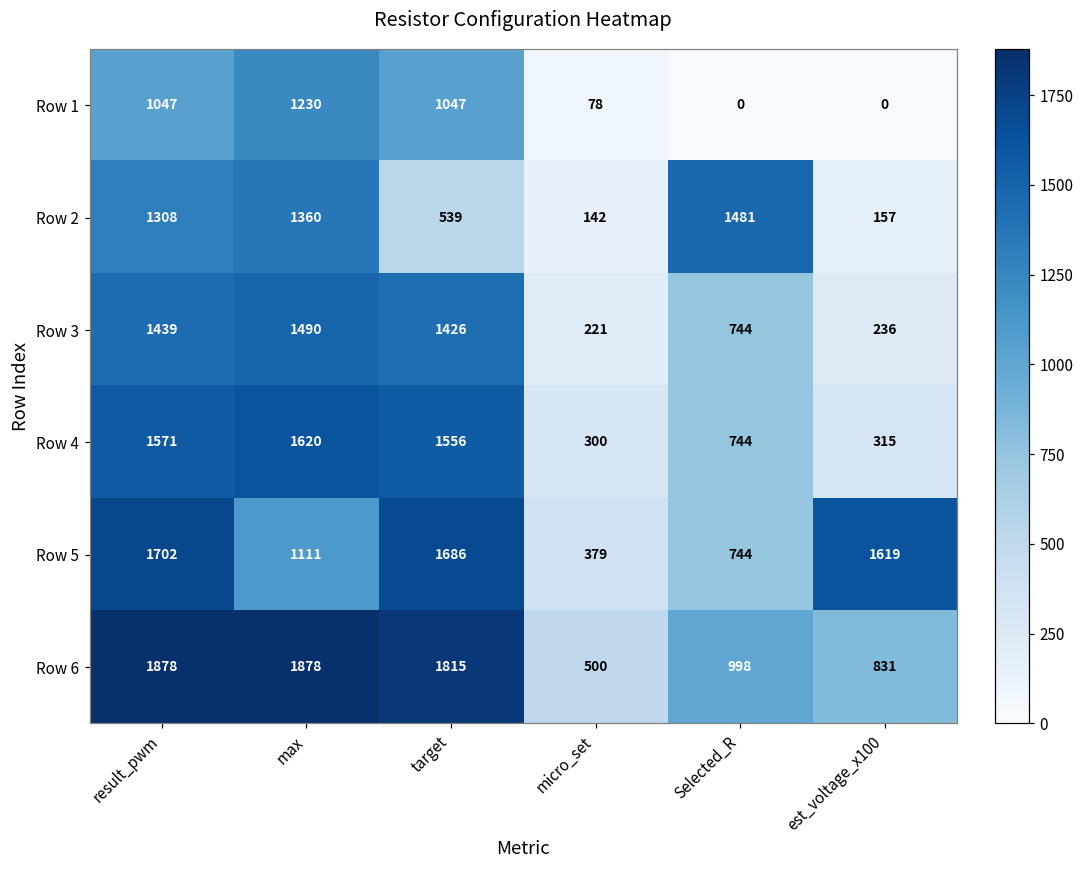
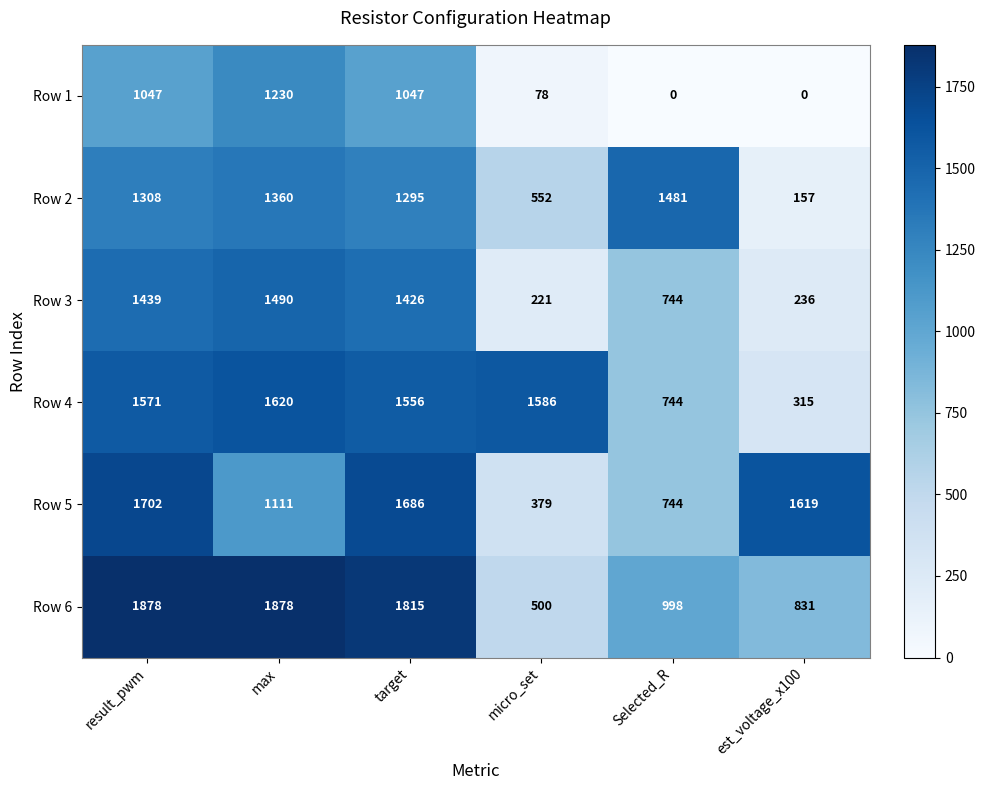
Row 2, target: 539 -> 1295
Row 2, micro_set: 142 -> 552
Row 4, micro_set: 300 -> 1586
